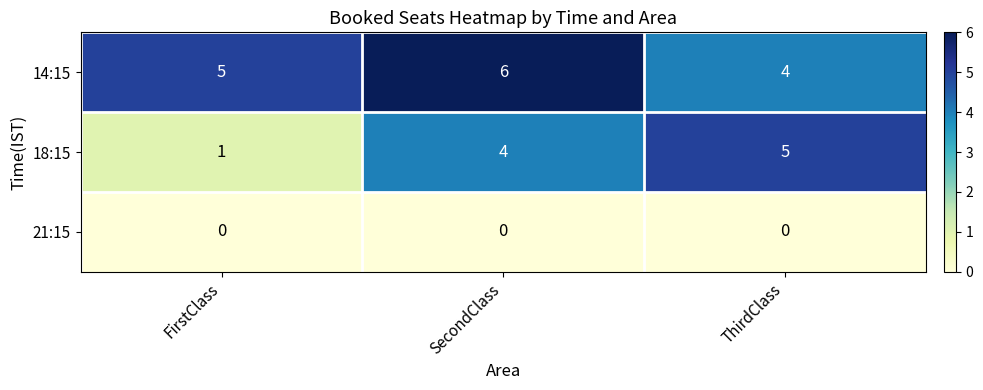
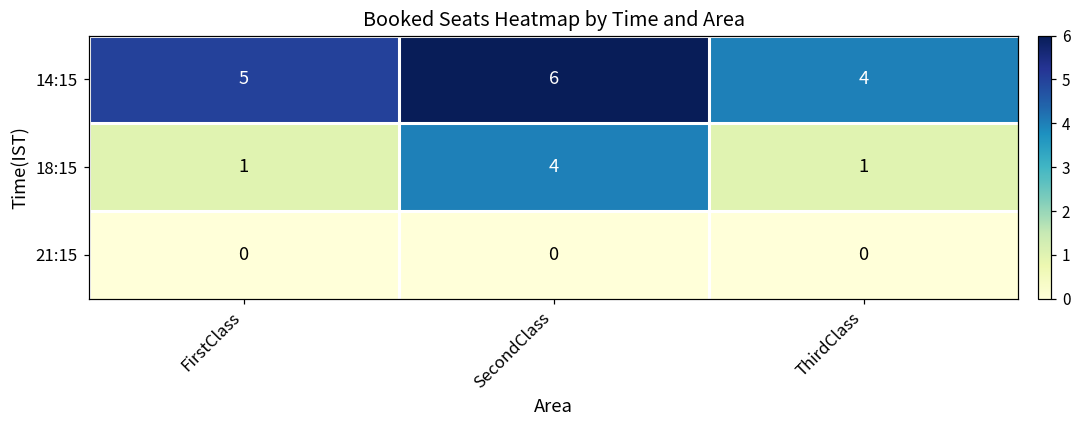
18:15, ThirdClass: 5 -> 1
